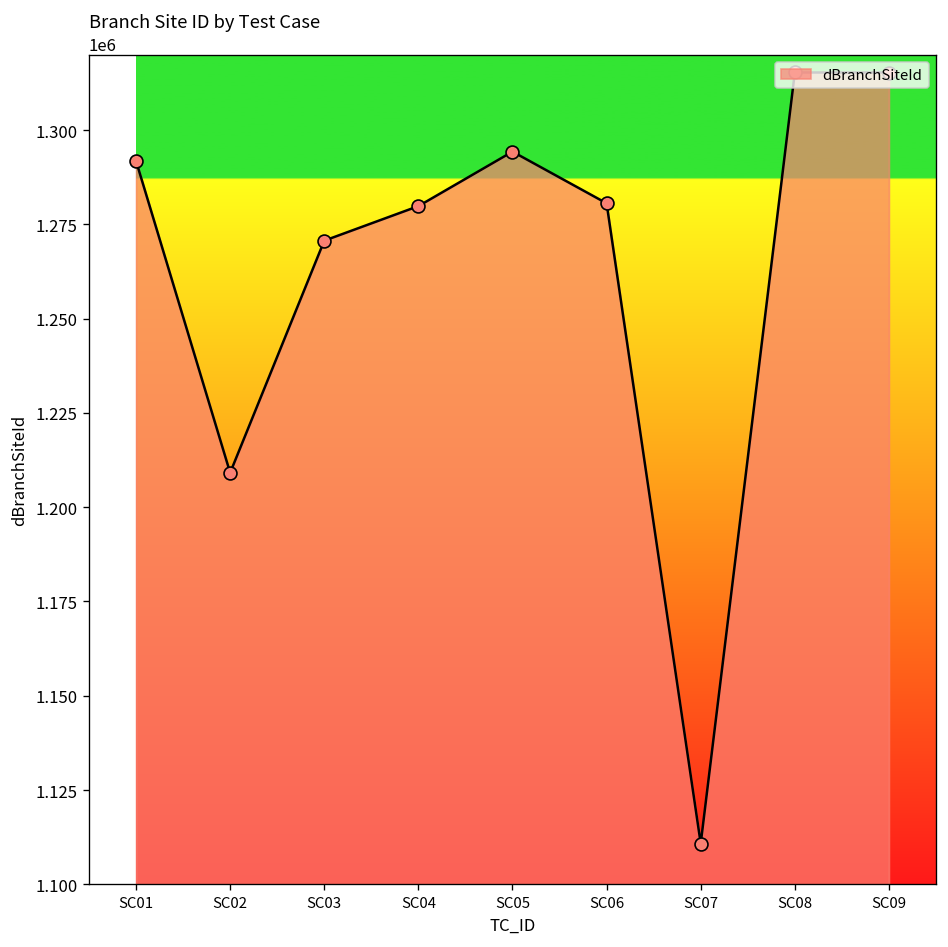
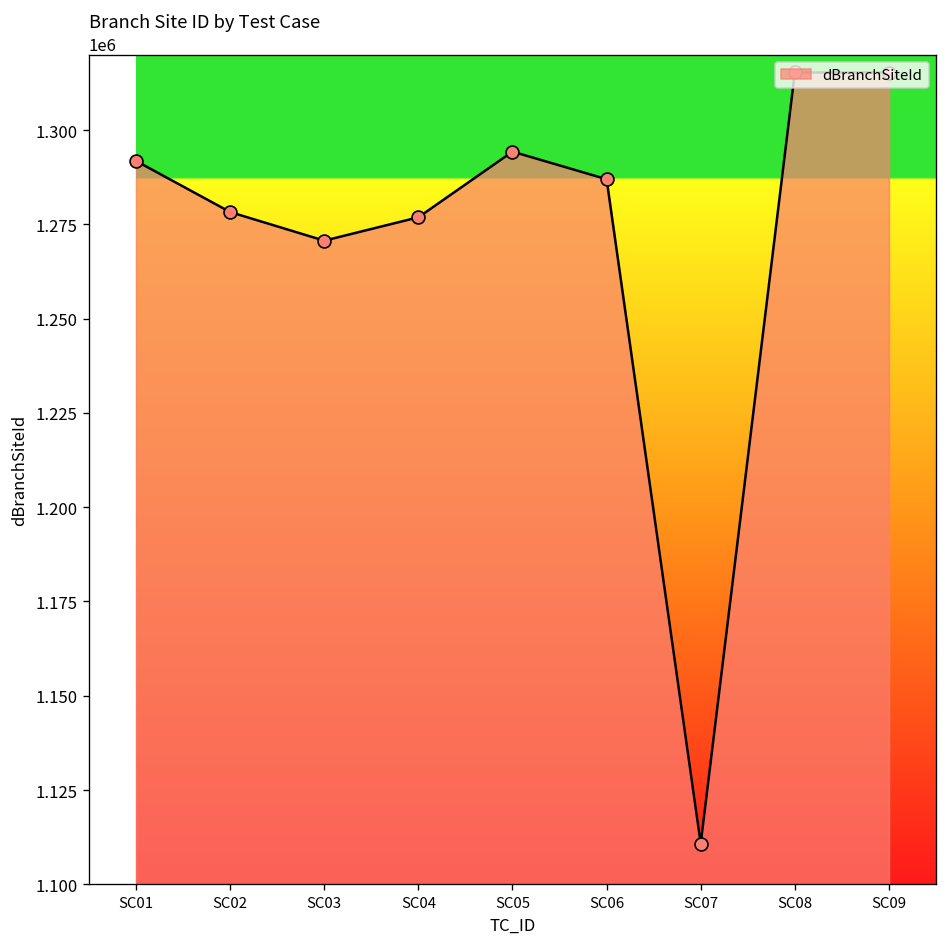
SC02: 1209000 -> 1278000
SC04: 1280000 -> 1277000
SC06: 1281000 -> 1287000
